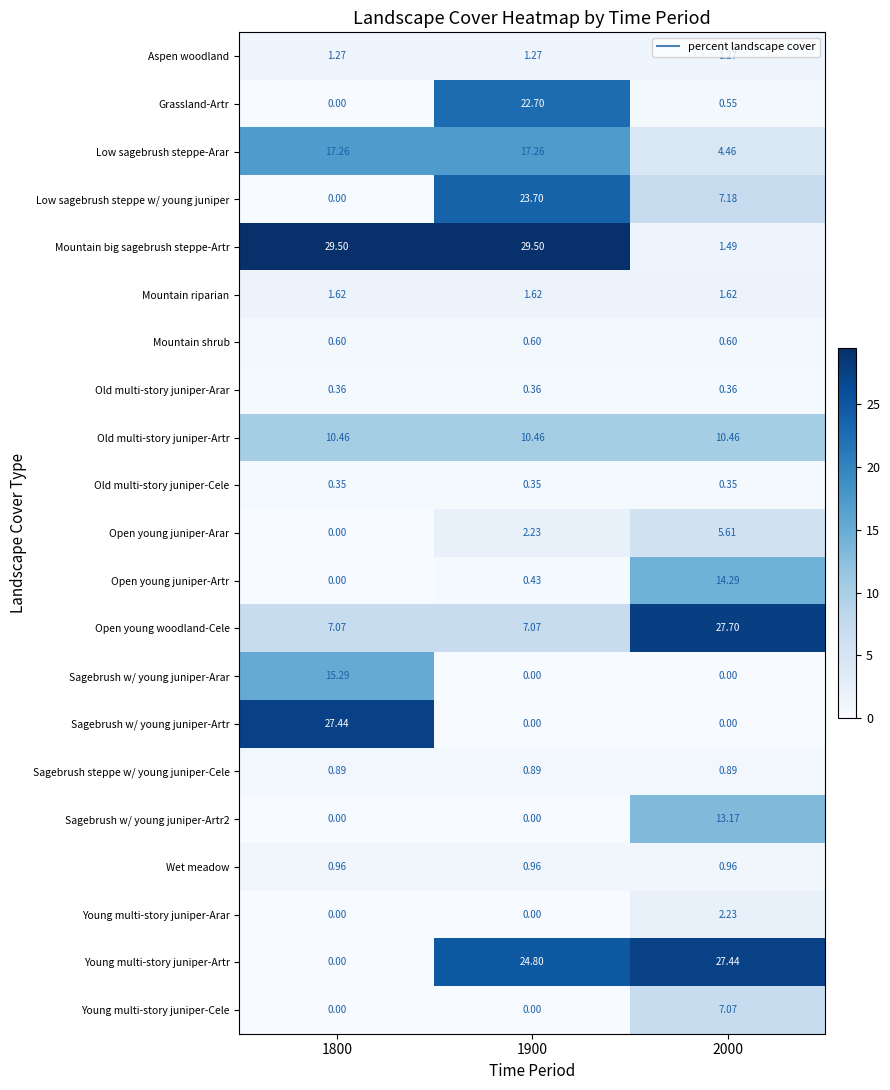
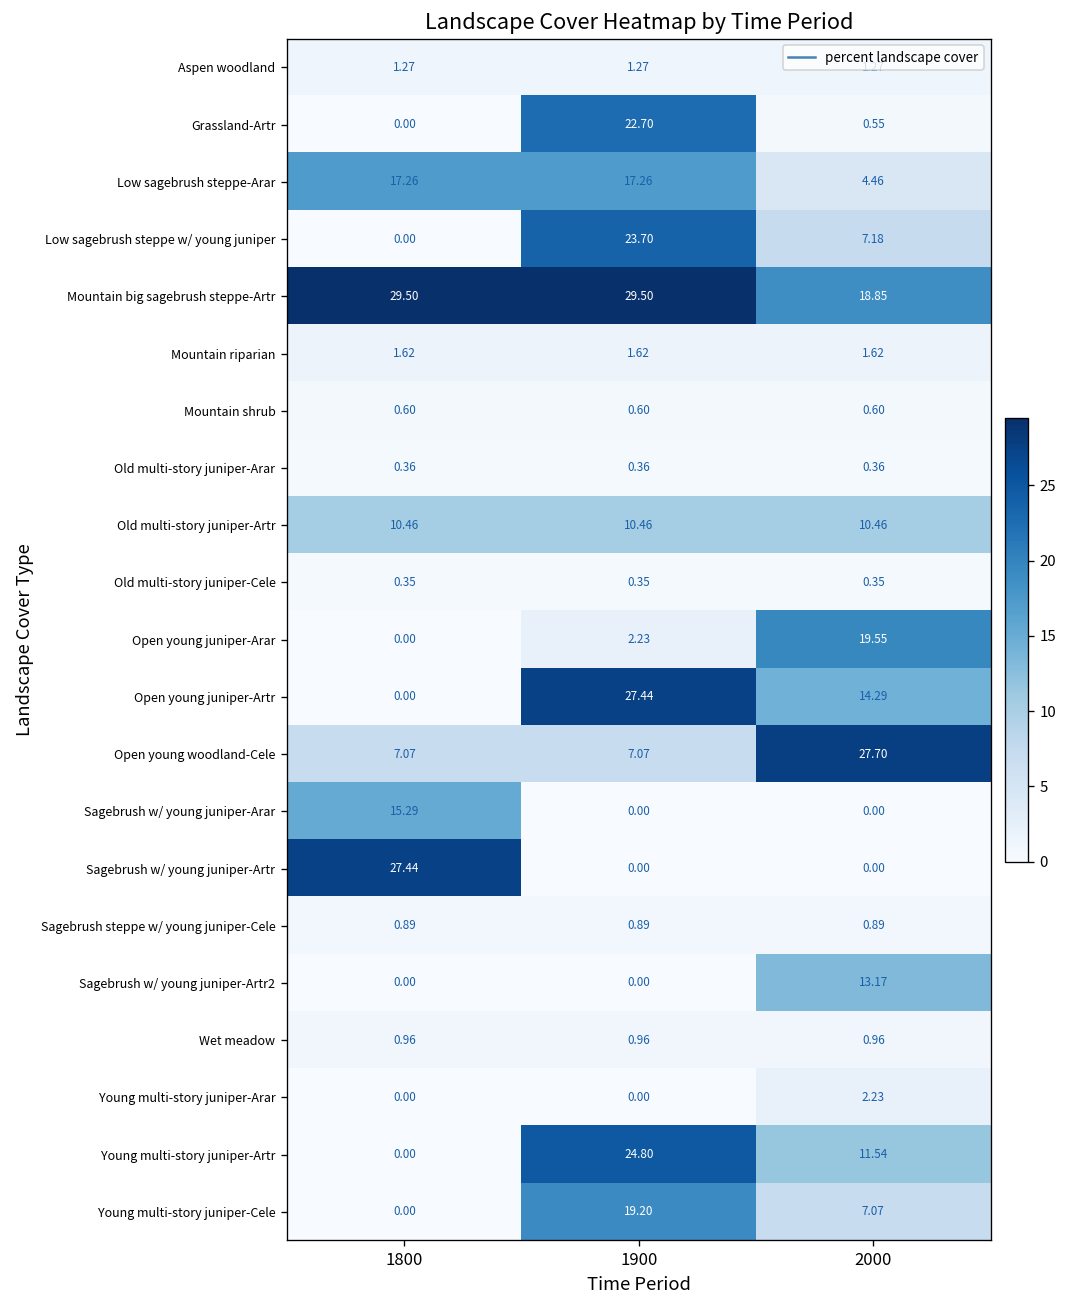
Mountain big sagebrush steppe-Artr, 2000: 1.49 -> 18.85
Open young juniper-Arar, 2000: 5.61 -> 19.55
Open young juniper-Artr, 1900: 0.43 -> 27.44
Young multi-story juniper-Artr, 2000: 27.44 -> 11.54
Young multi-story juniper-Cele, 1900: 0.00 -> 19.20
